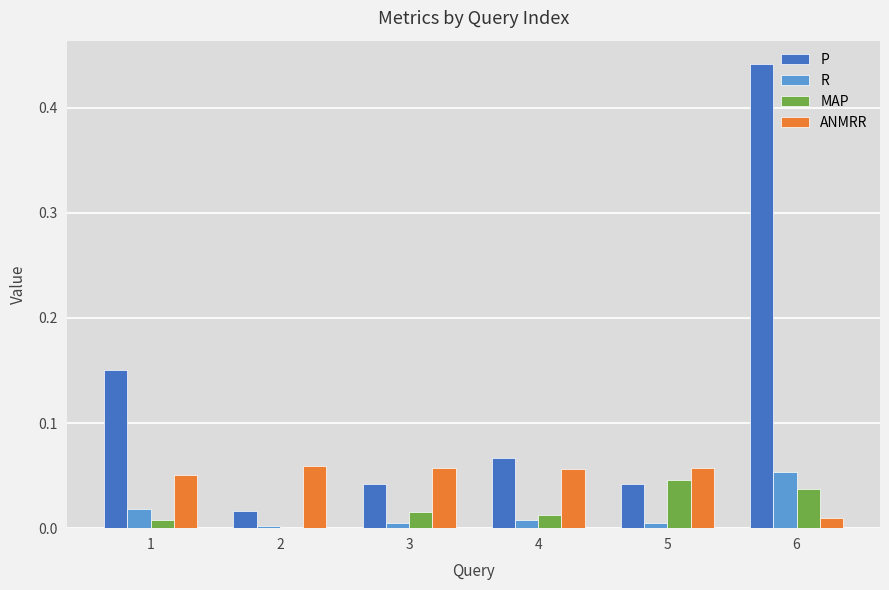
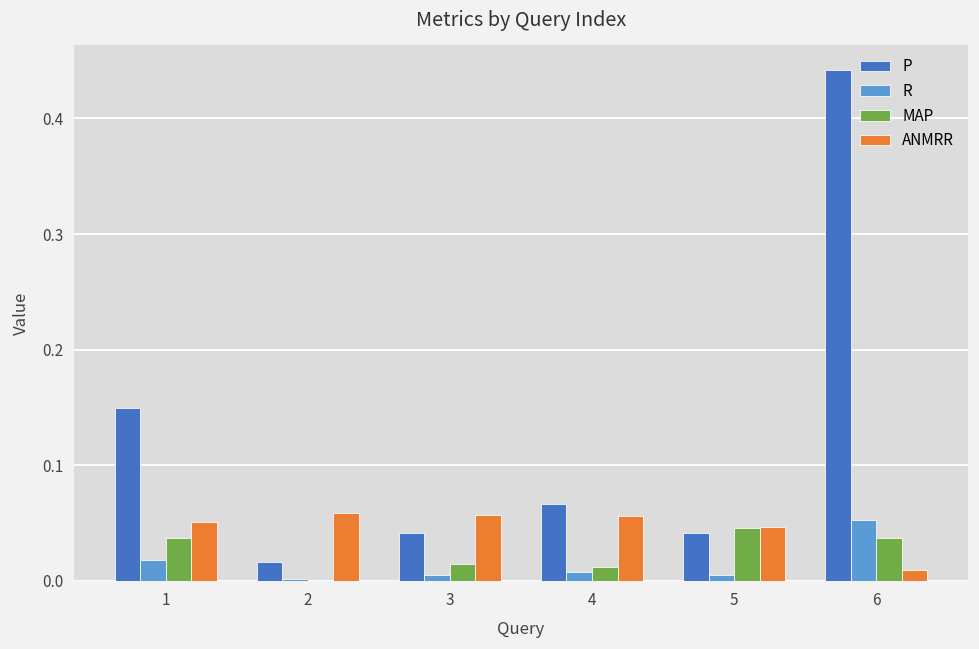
MAP, 1: 0.008 -> 0.037
ANMRR, 5: 0.058 -> 0.047
